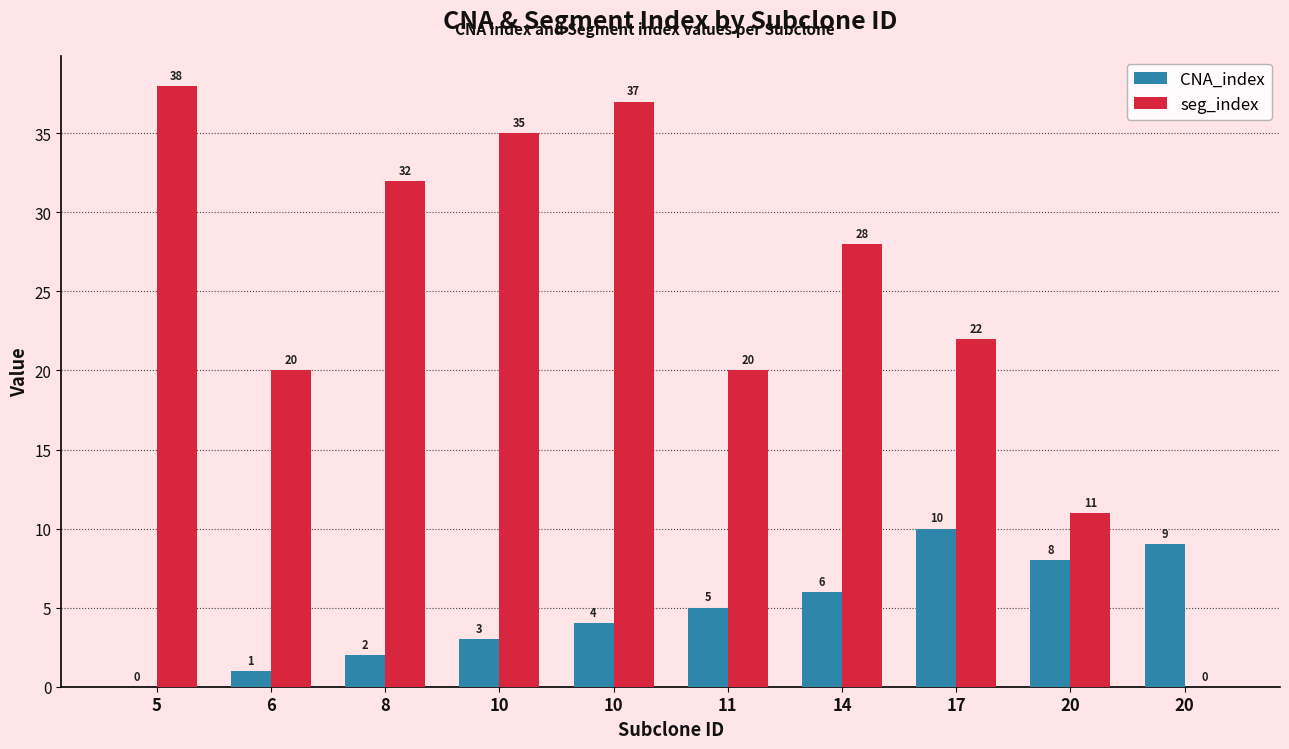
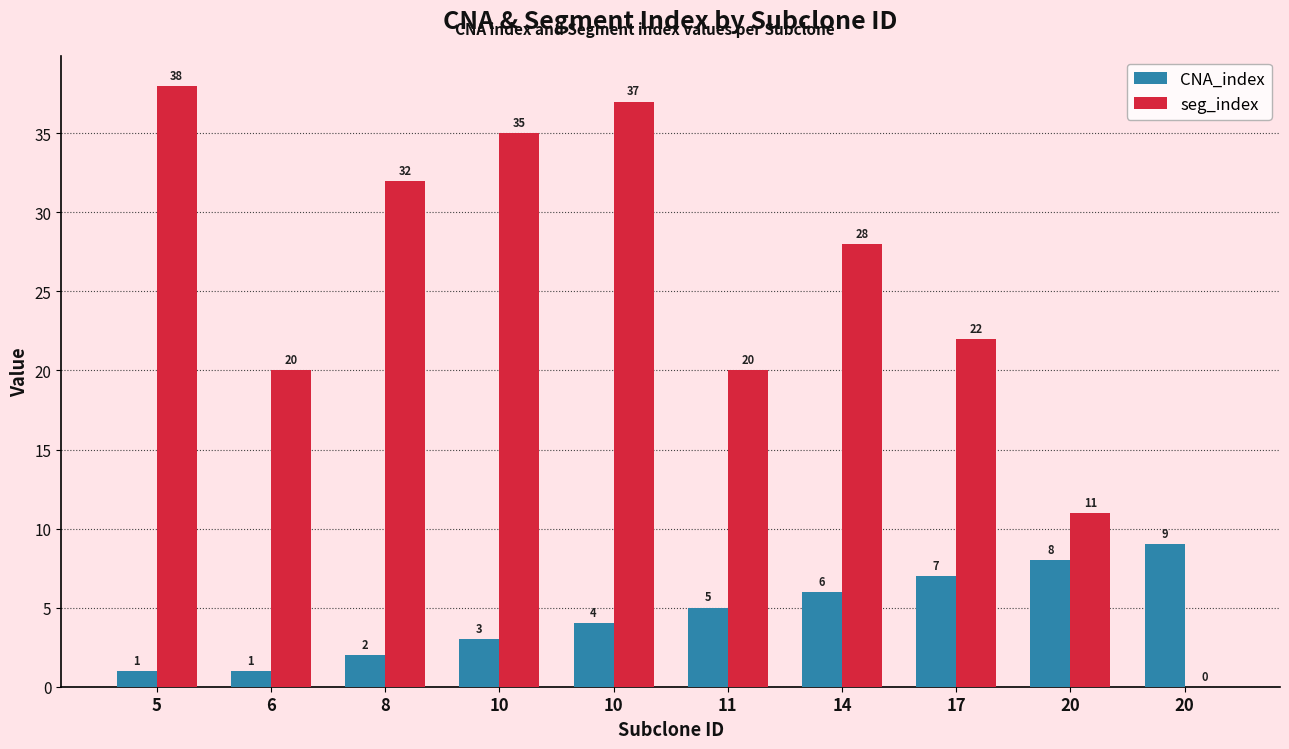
CNA_index, 5: 0 -> 1
CNA_index, 17: 10 -> 7
